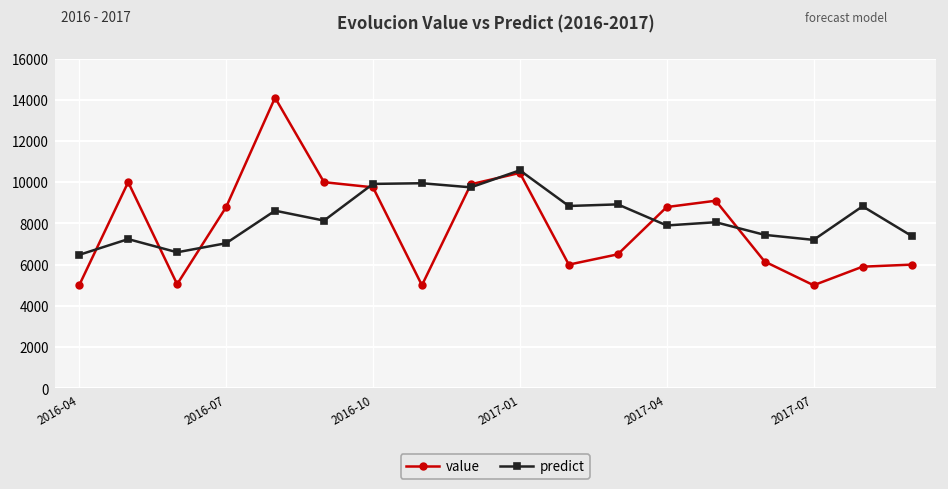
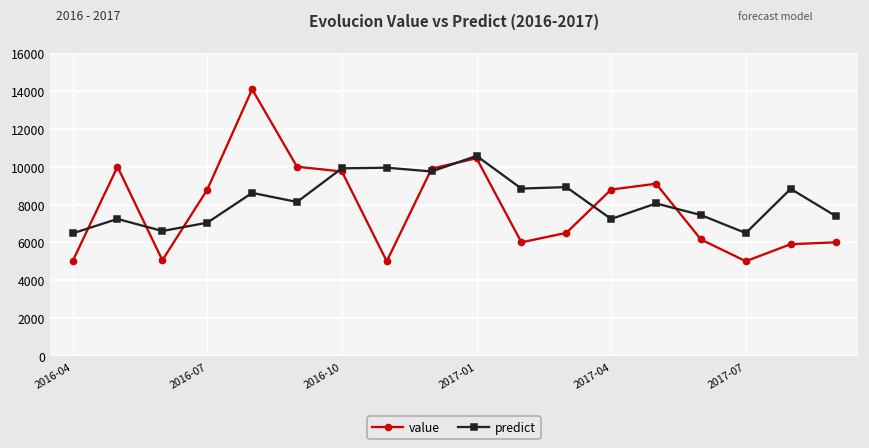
predict, 2017-04: 7900 -> 7200
predict, 2017-07: 7200 -> 6500
